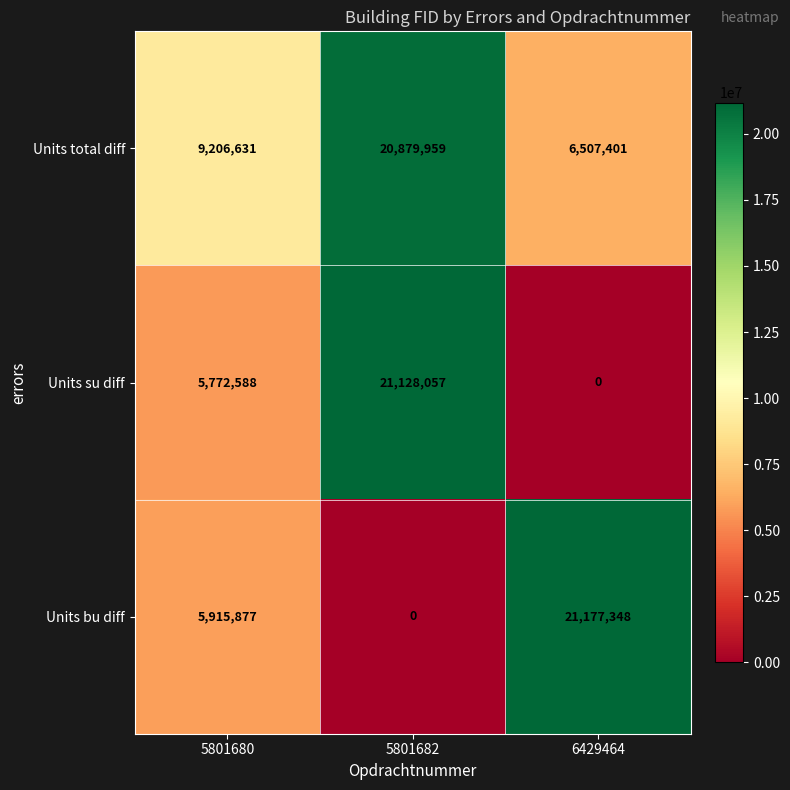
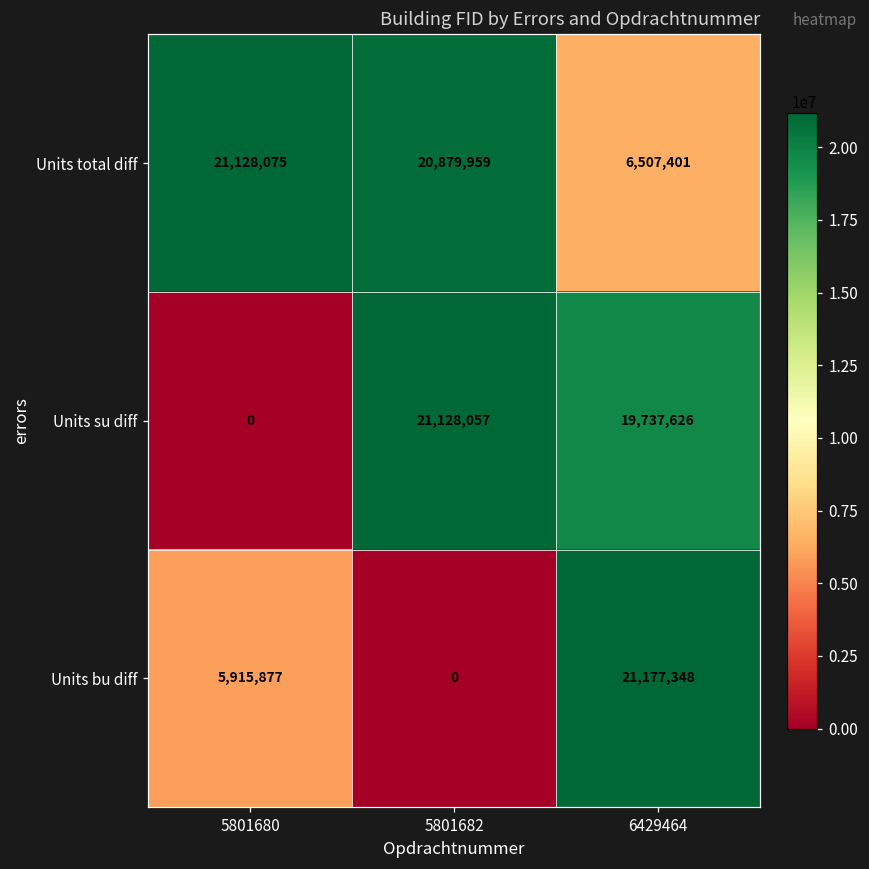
Units total diff, 5801680: 9,206,631 -> 21,128,075
Units su diff, 5801680: 5,772,588 -> 0
Units su diff, 6429464: 0 -> 19,737,626
